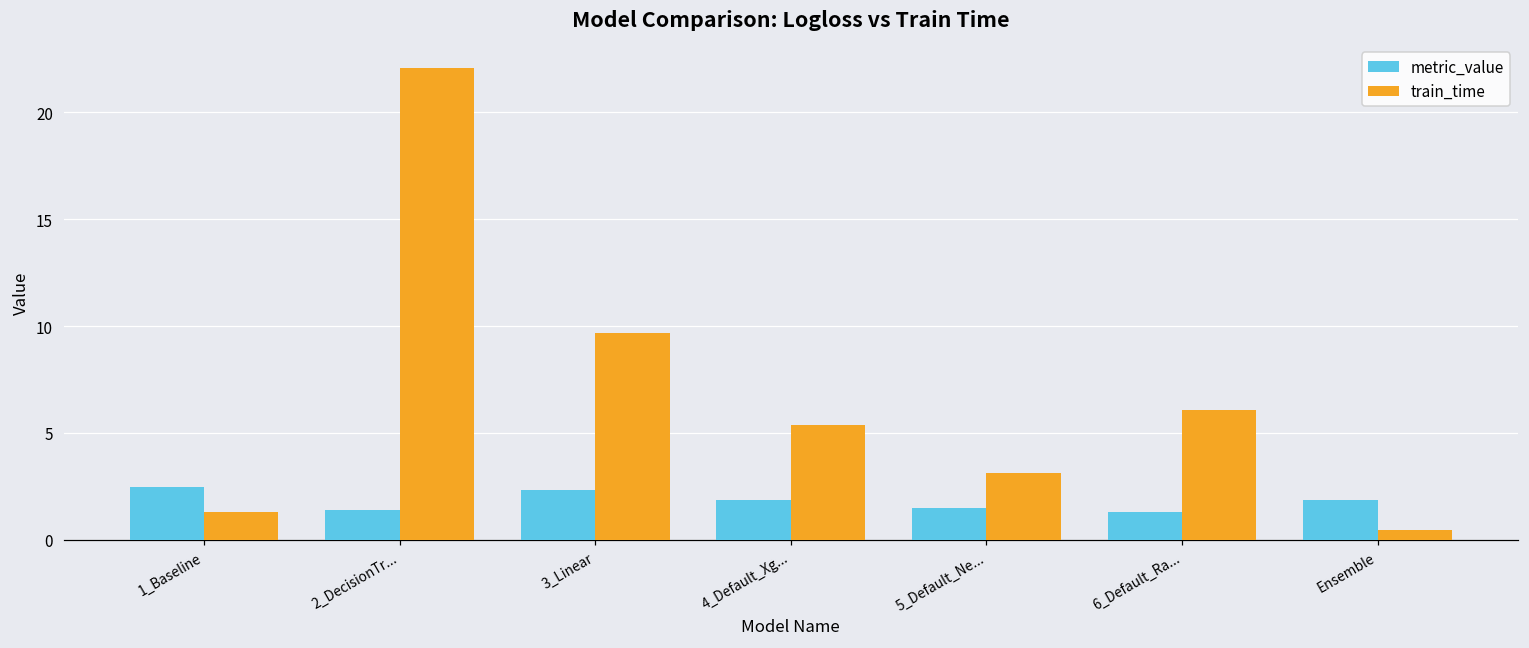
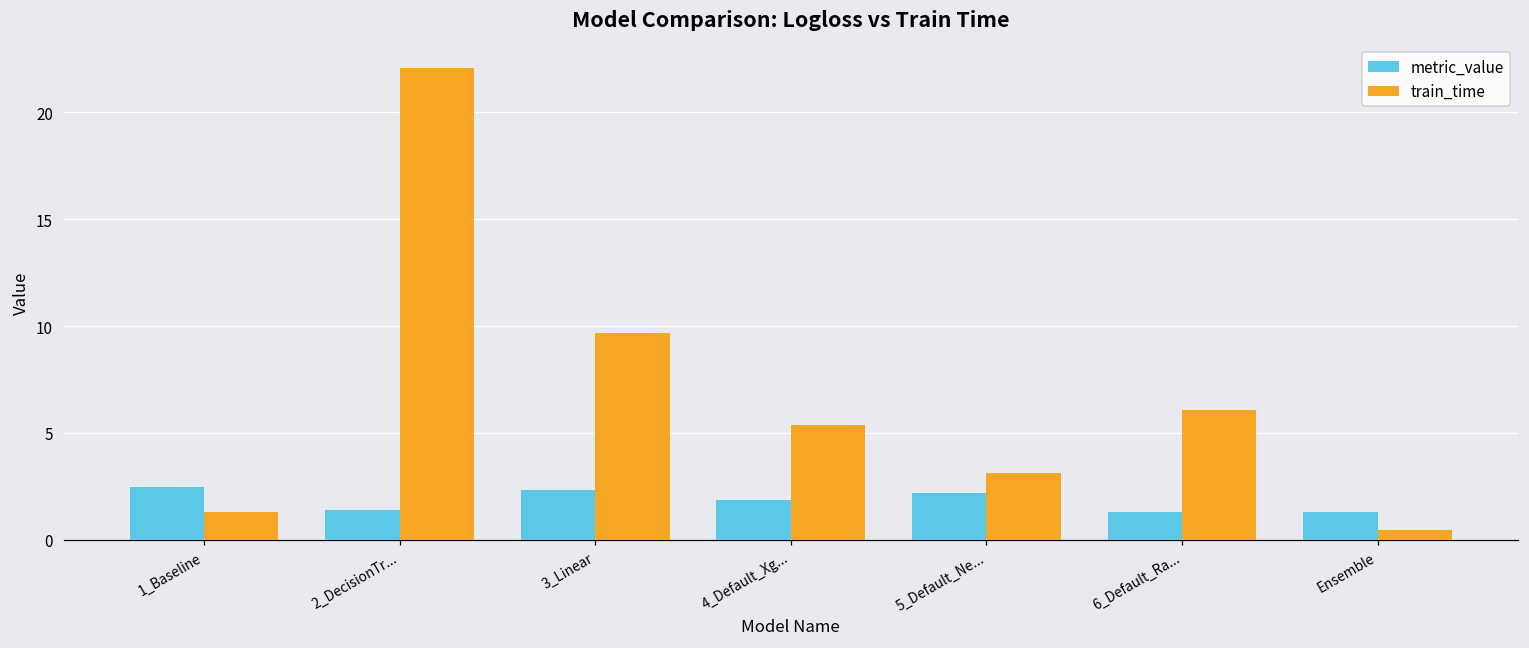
metric_value, 5_Default_Ne...: 1.5 -> 2.2
metric_value, Ensemble: 1.8 -> 1.3
